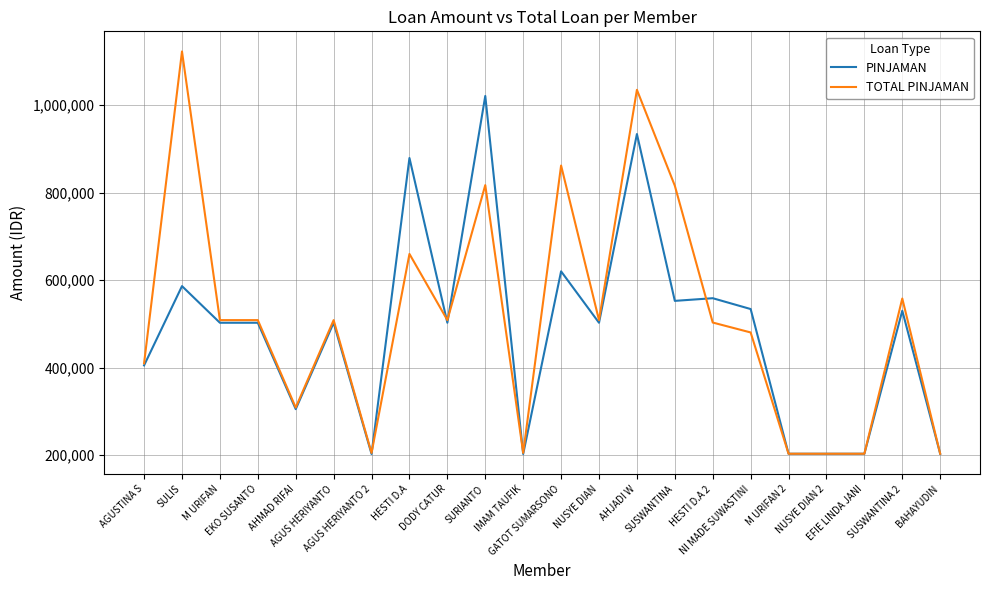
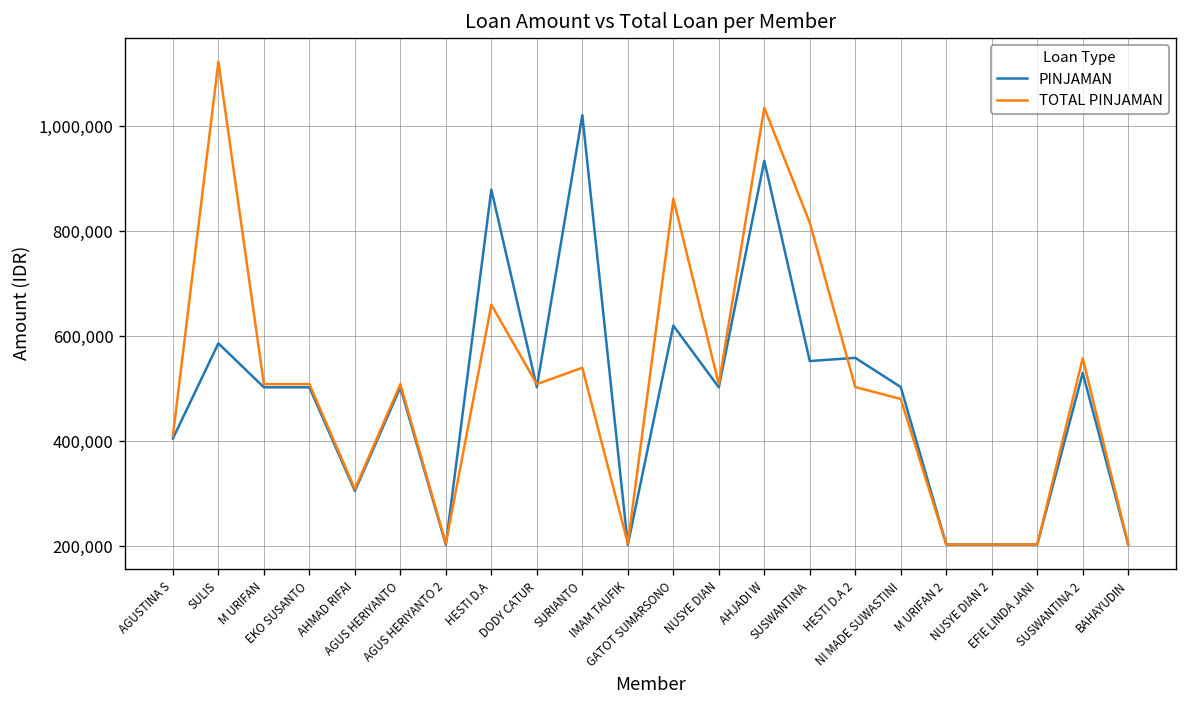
TOTAL PINJAMAN, SURIANTO: 820,000 -> 540,000
PINJAMAN, NI MADE SUWASTINI: 530,000 -> 500,000
